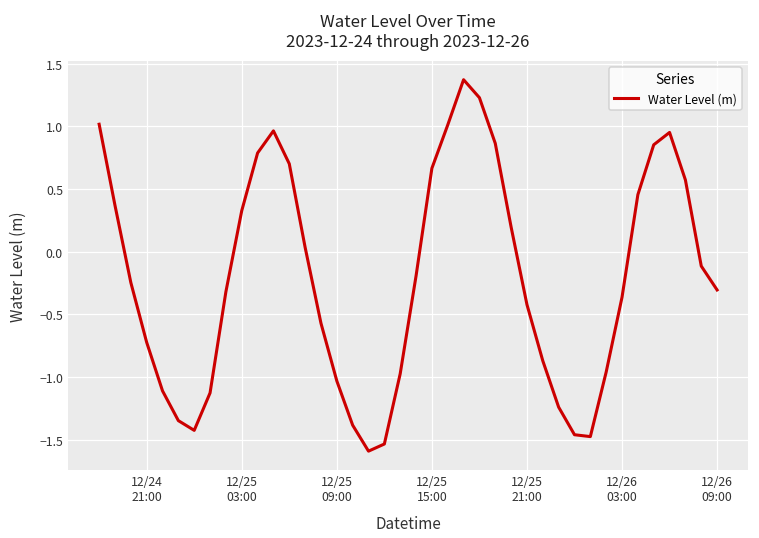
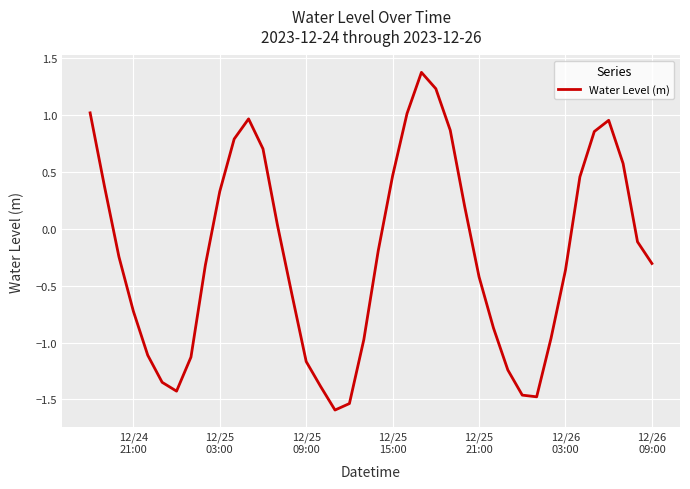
12/25 09:00: -1.03 -> -1.17
12/25 15:00: 0.66 -> 0.46
